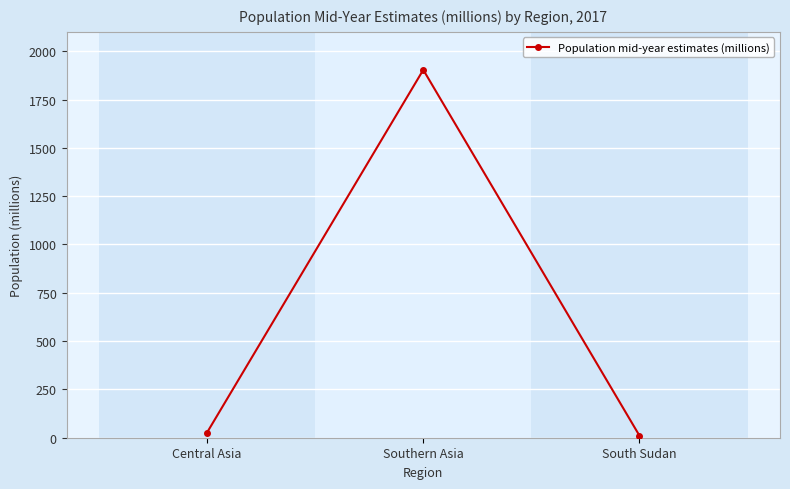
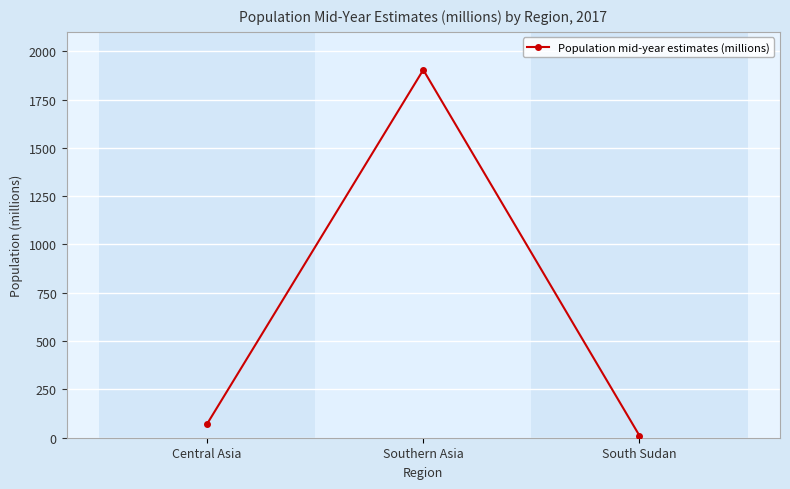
Central Asia: 30 -> 70
